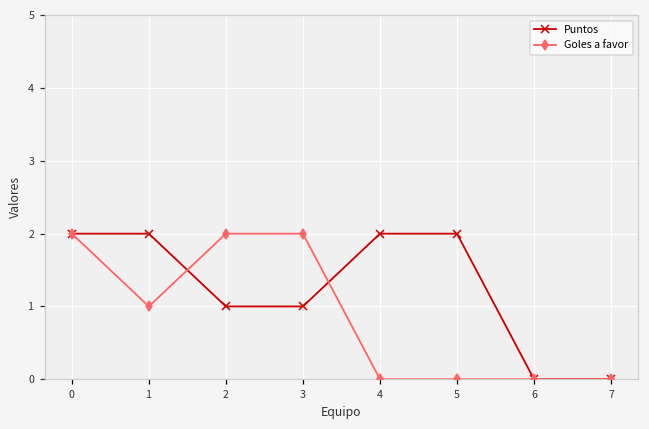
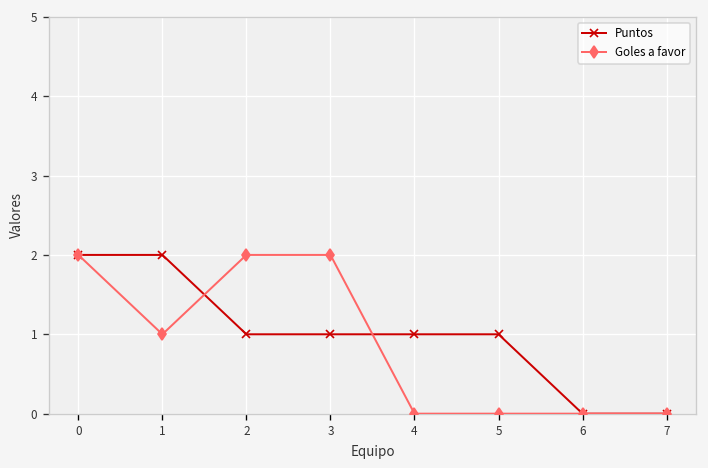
Puntos, 4: 2 -> 1
Puntos, 5: 2 -> 1
